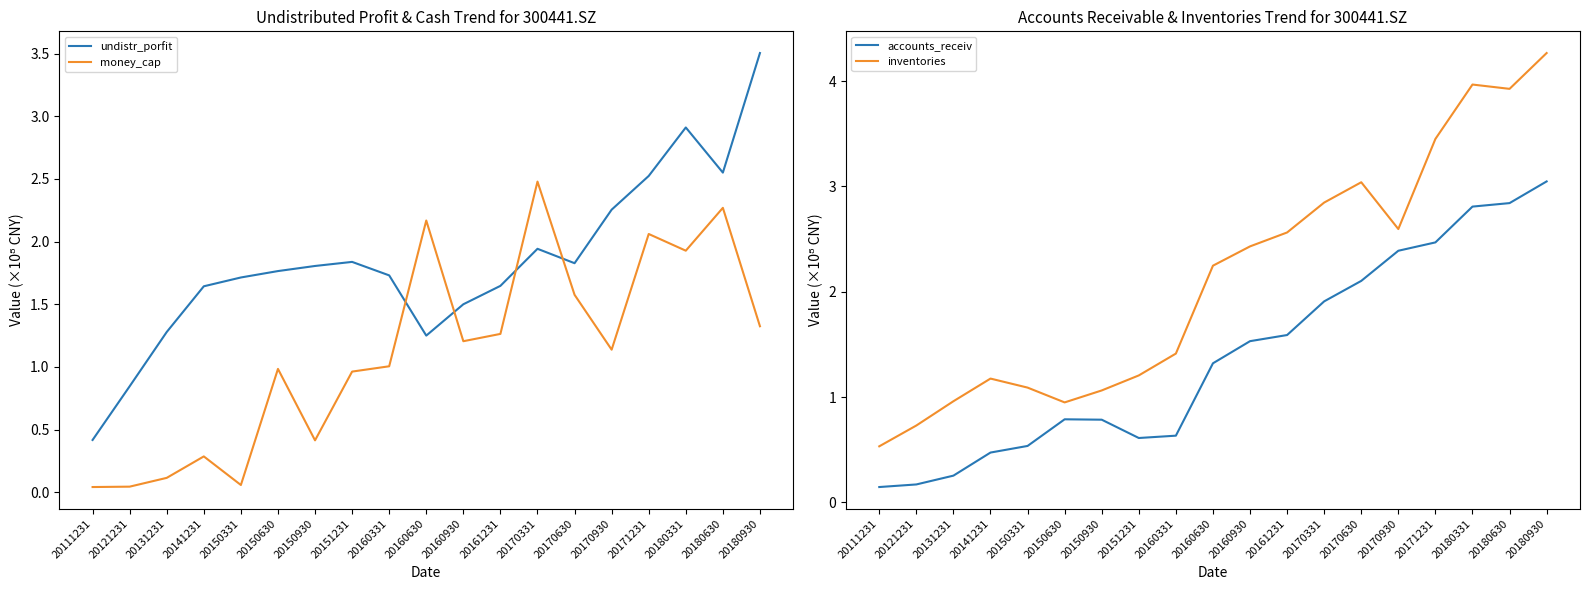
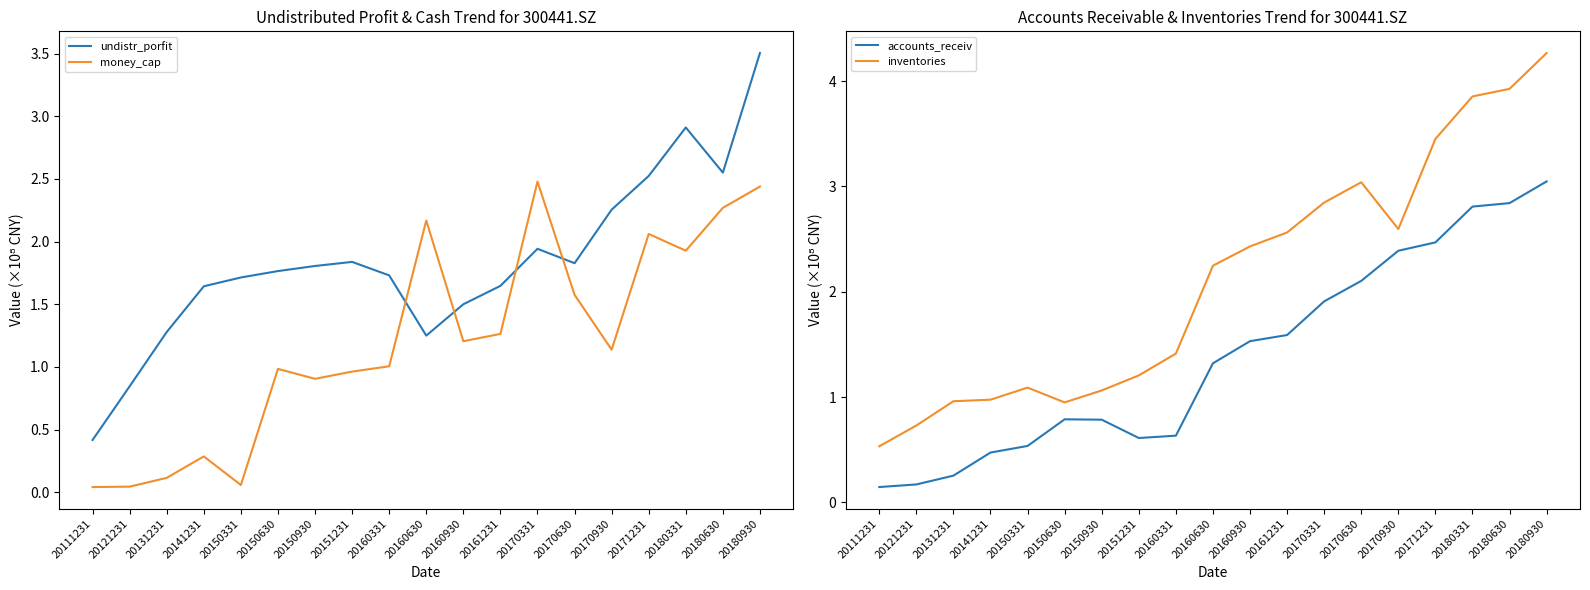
Undistributed Profit & Cash Trend for 300441.SZ, money_cap, 20150930: 0.41 -> 0.90
Undistributed Profit & Cash Trend for 300441.SZ, money_cap, 20180930: 1.32 -> 2.44
Accounts Receivable & Inventories Trend for 300441.SZ, inventories, 20141231: 1.18 -> 0.98
Accounts Receivable & Inventories Trend for 300441.SZ, inventories, 20180331: 3.97 -> 3.85
